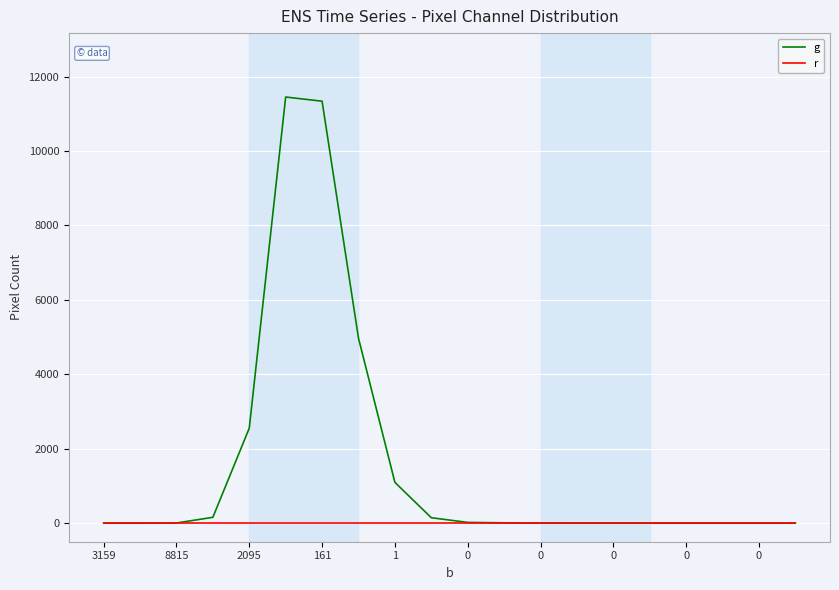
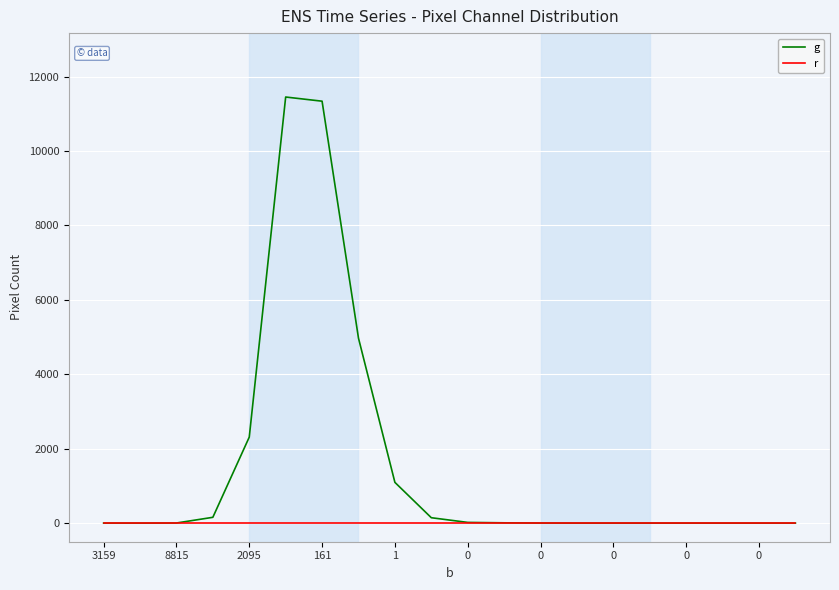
g, 2095: 2600 -> 2300
